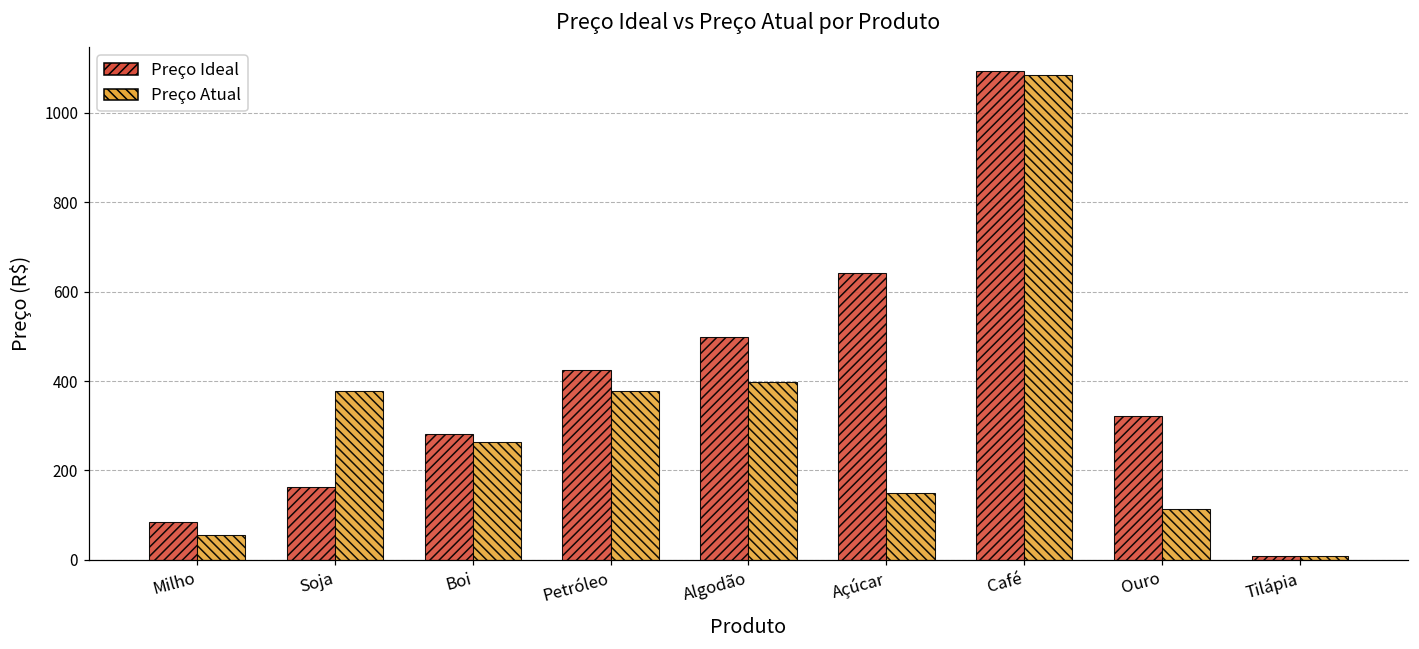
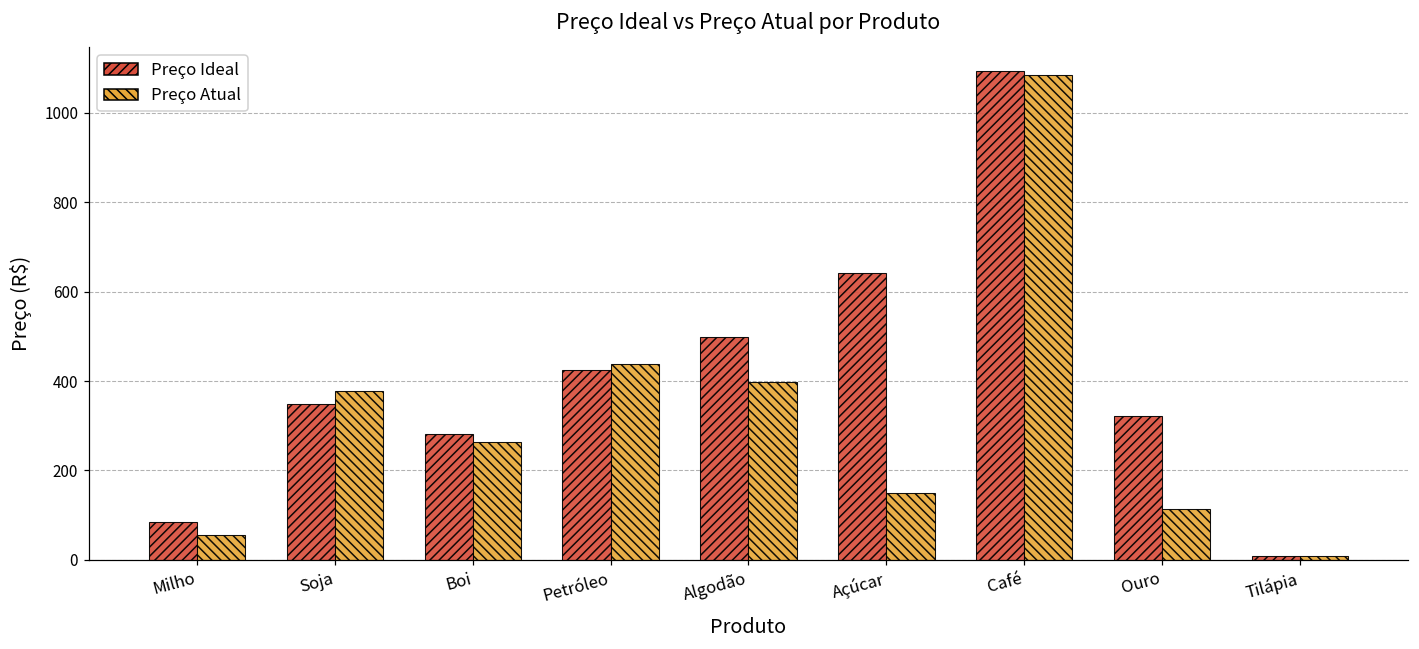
Preço Ideal, Soja: 160 -> 350
Preço Atual, Petróleo: 380 -> 440
